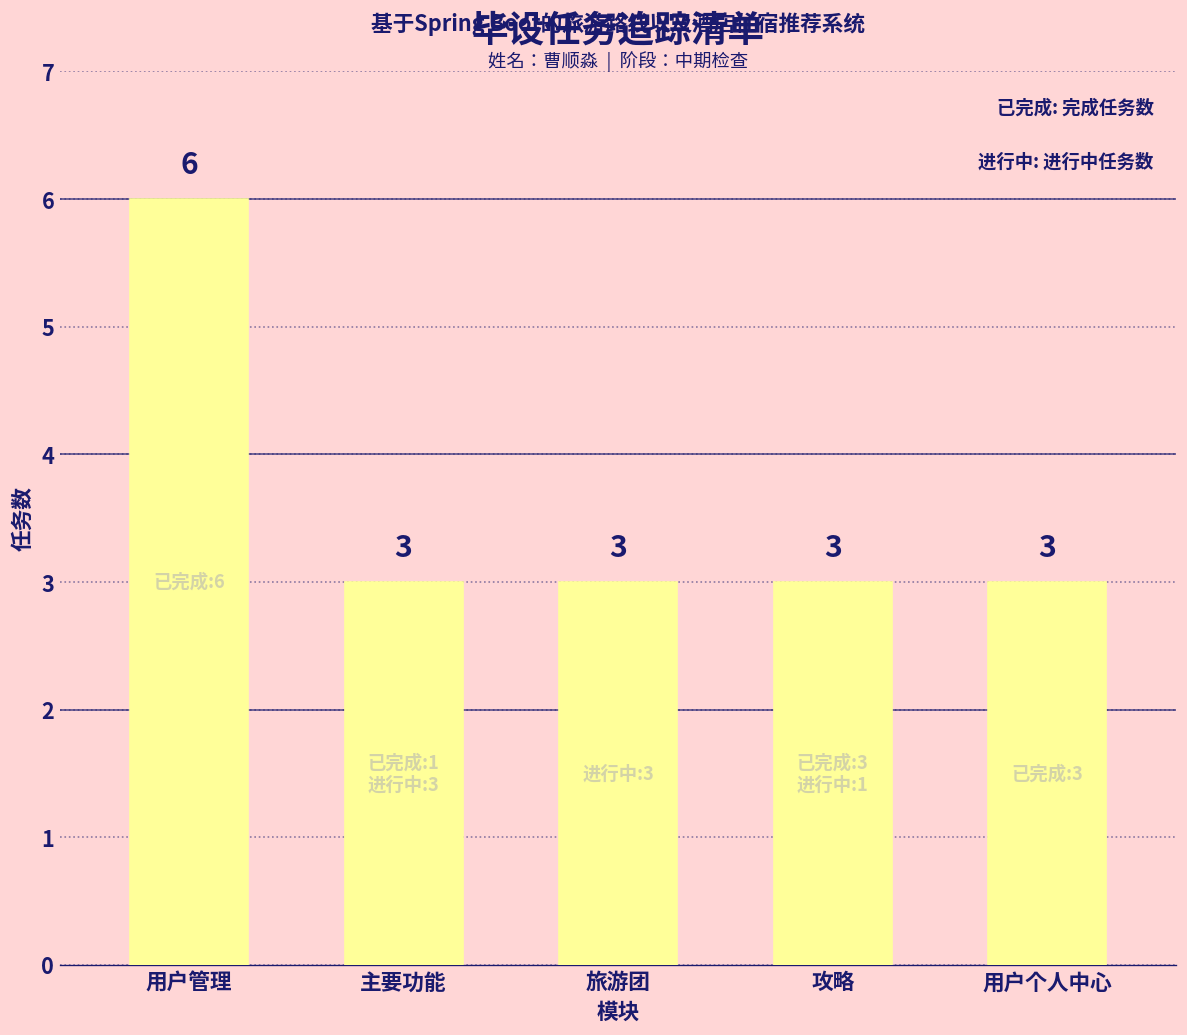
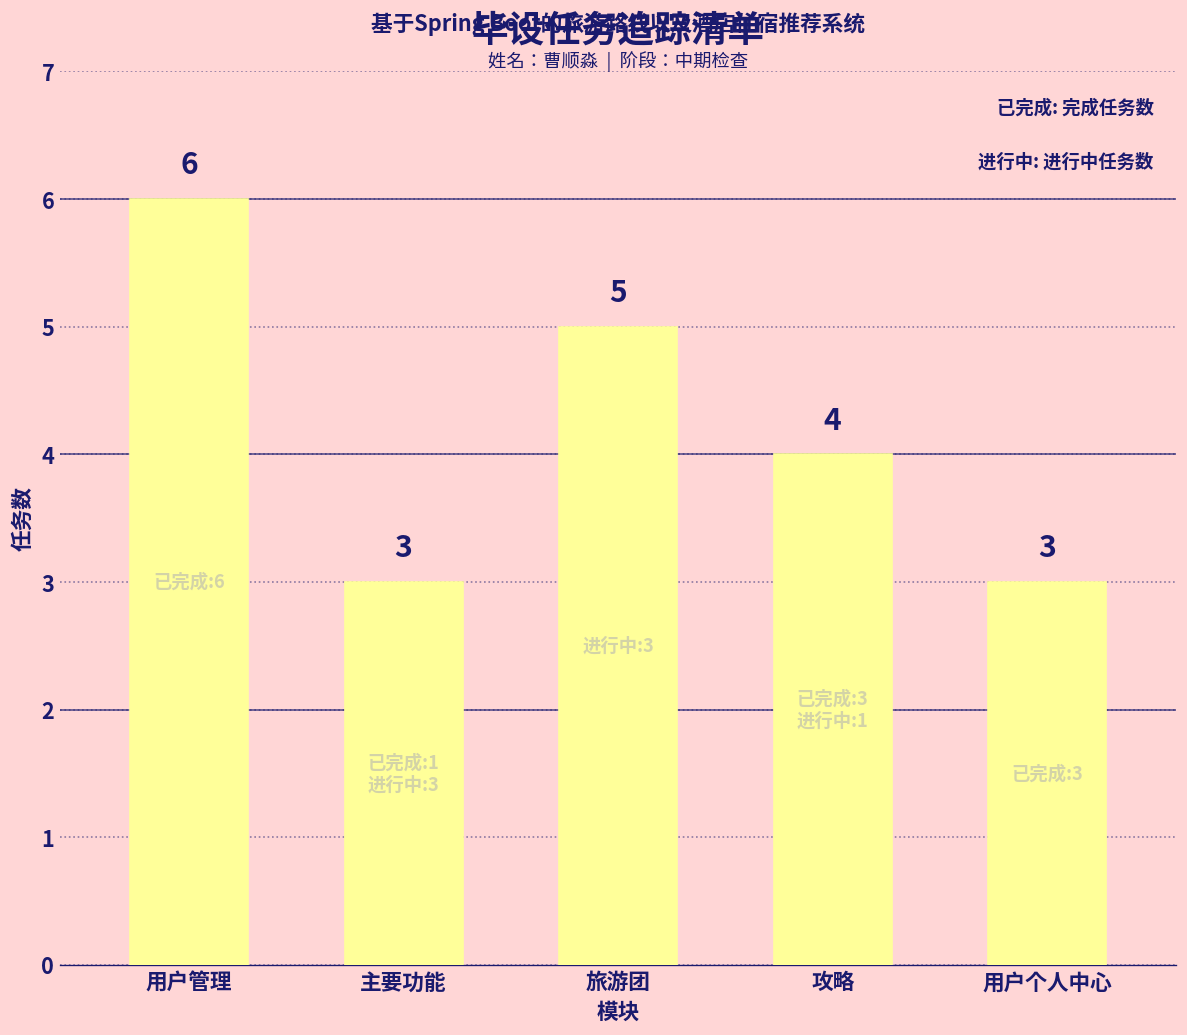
旅游团: 3 -> 5
攻略: 3 -> 4
